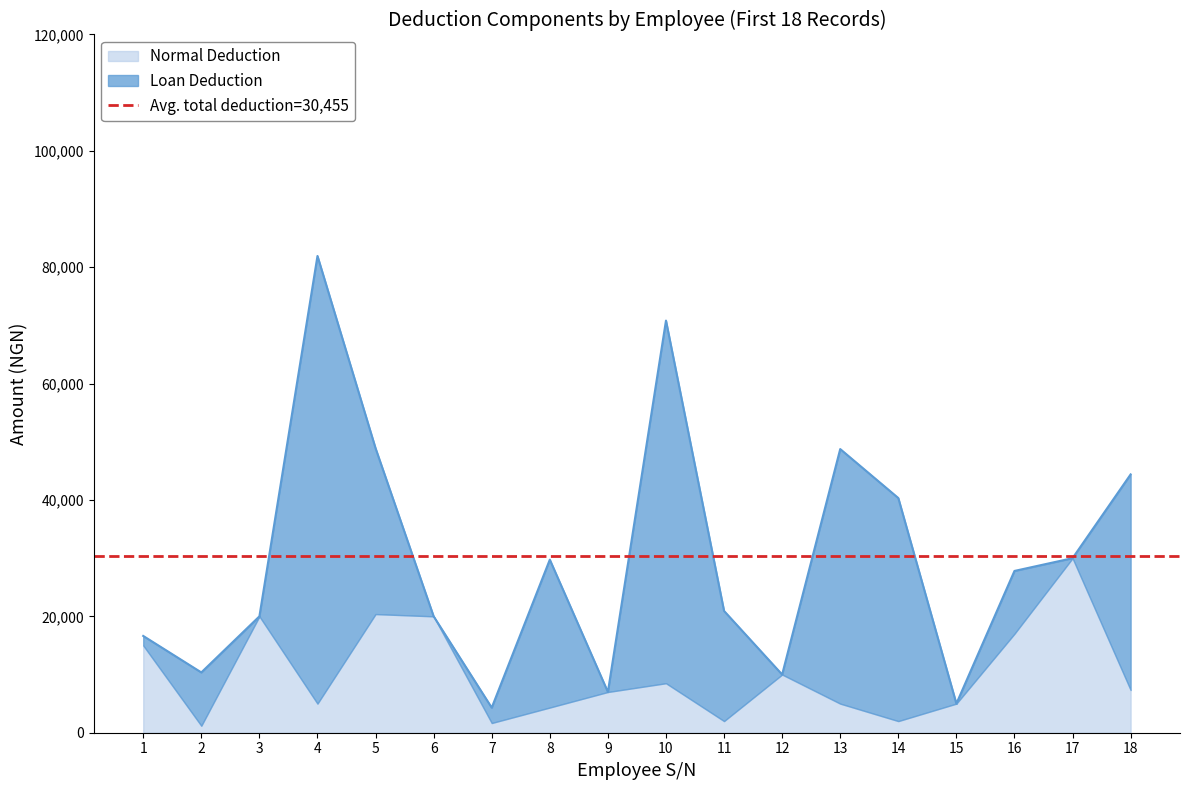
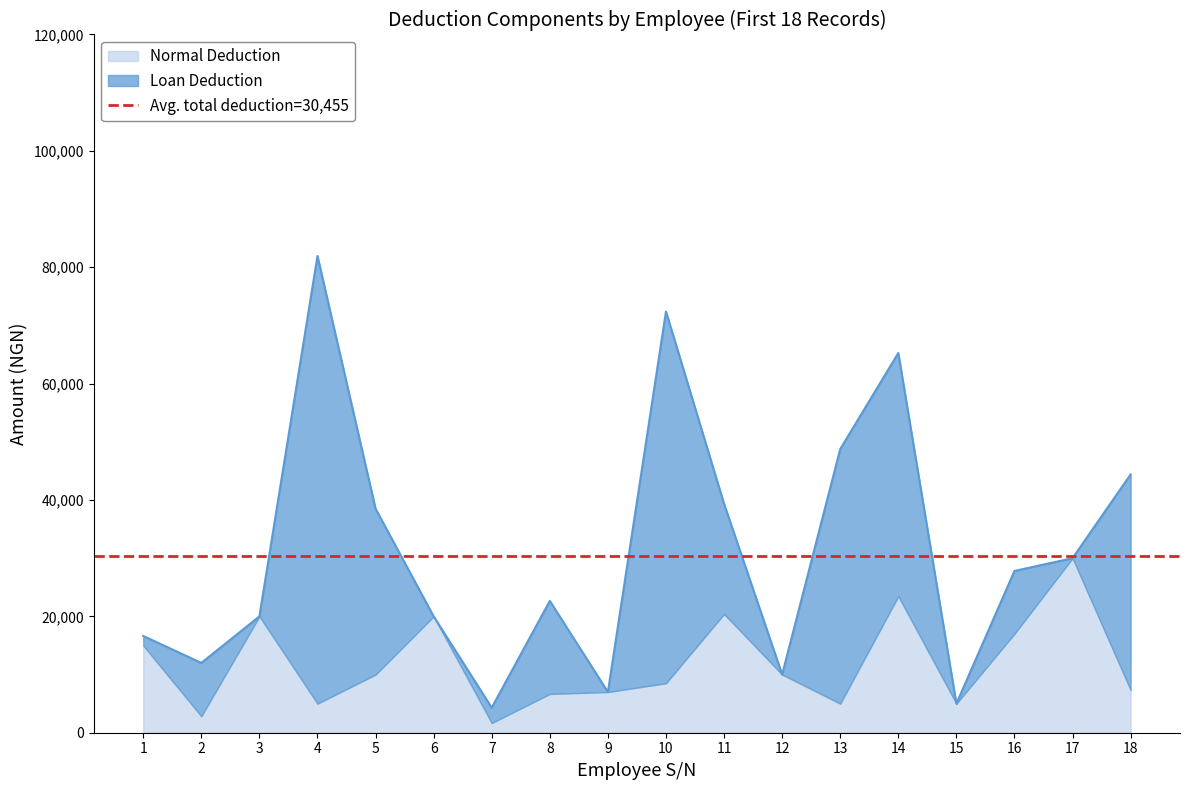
Normal Deduction, 2: 1,000 -> 3,000
Normal Deduction, 5: 20,000 -> 10,000
Normal Deduction, 8: 4,000 -> 7,000
Loan Deduction, 8: 25,000 -> 16,000
Loan Deduction, 10: 62,000 -> 64,000
Normal Deduction, 11: 2,000 -> 20,000
Normal Deduction, 14: 2,000 -> 23,000
Loan Deduction, 14: 38,000 -> 42,000
